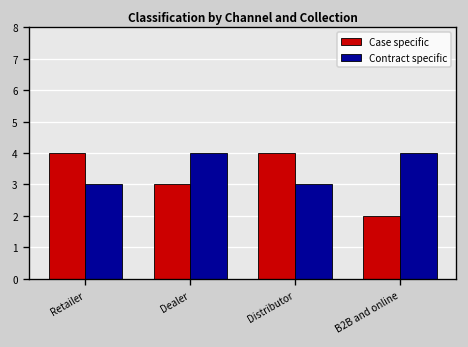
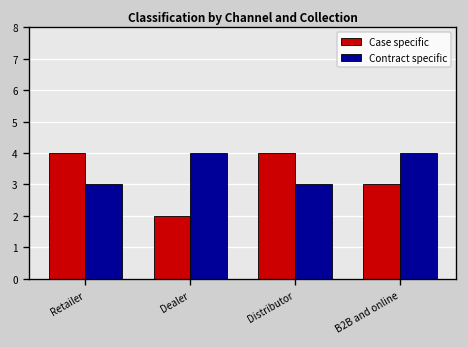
Case specific, Dealer: 3 -> 2
Case specific, B2B and online: 2 -> 3
